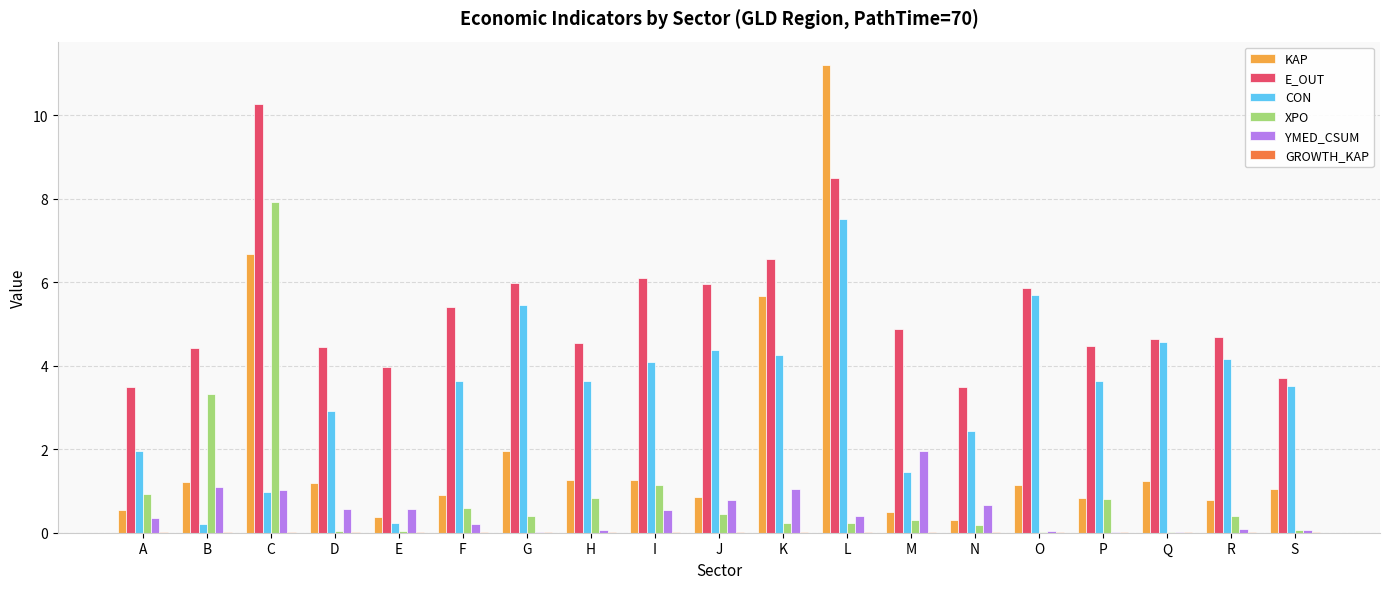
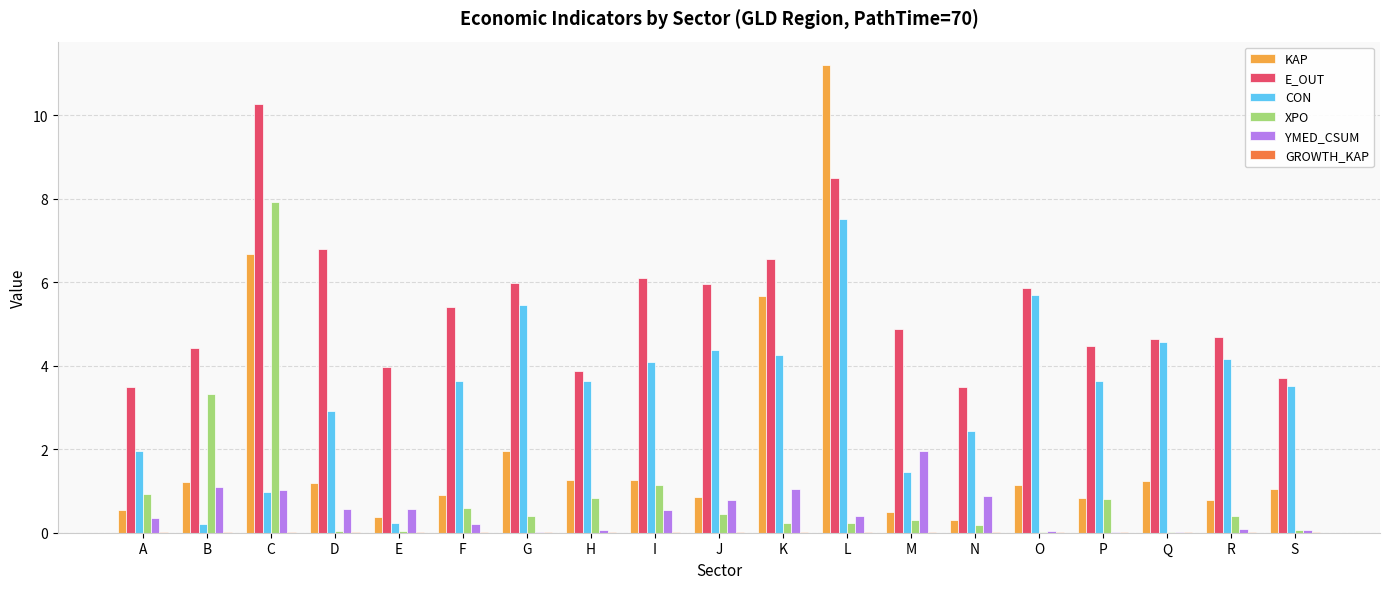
E_OUT, D: 4.4 -> 6.8
E_OUT, H: 4.5 -> 3.9
YMED_CSUM, N: 0.7 -> 0.9
